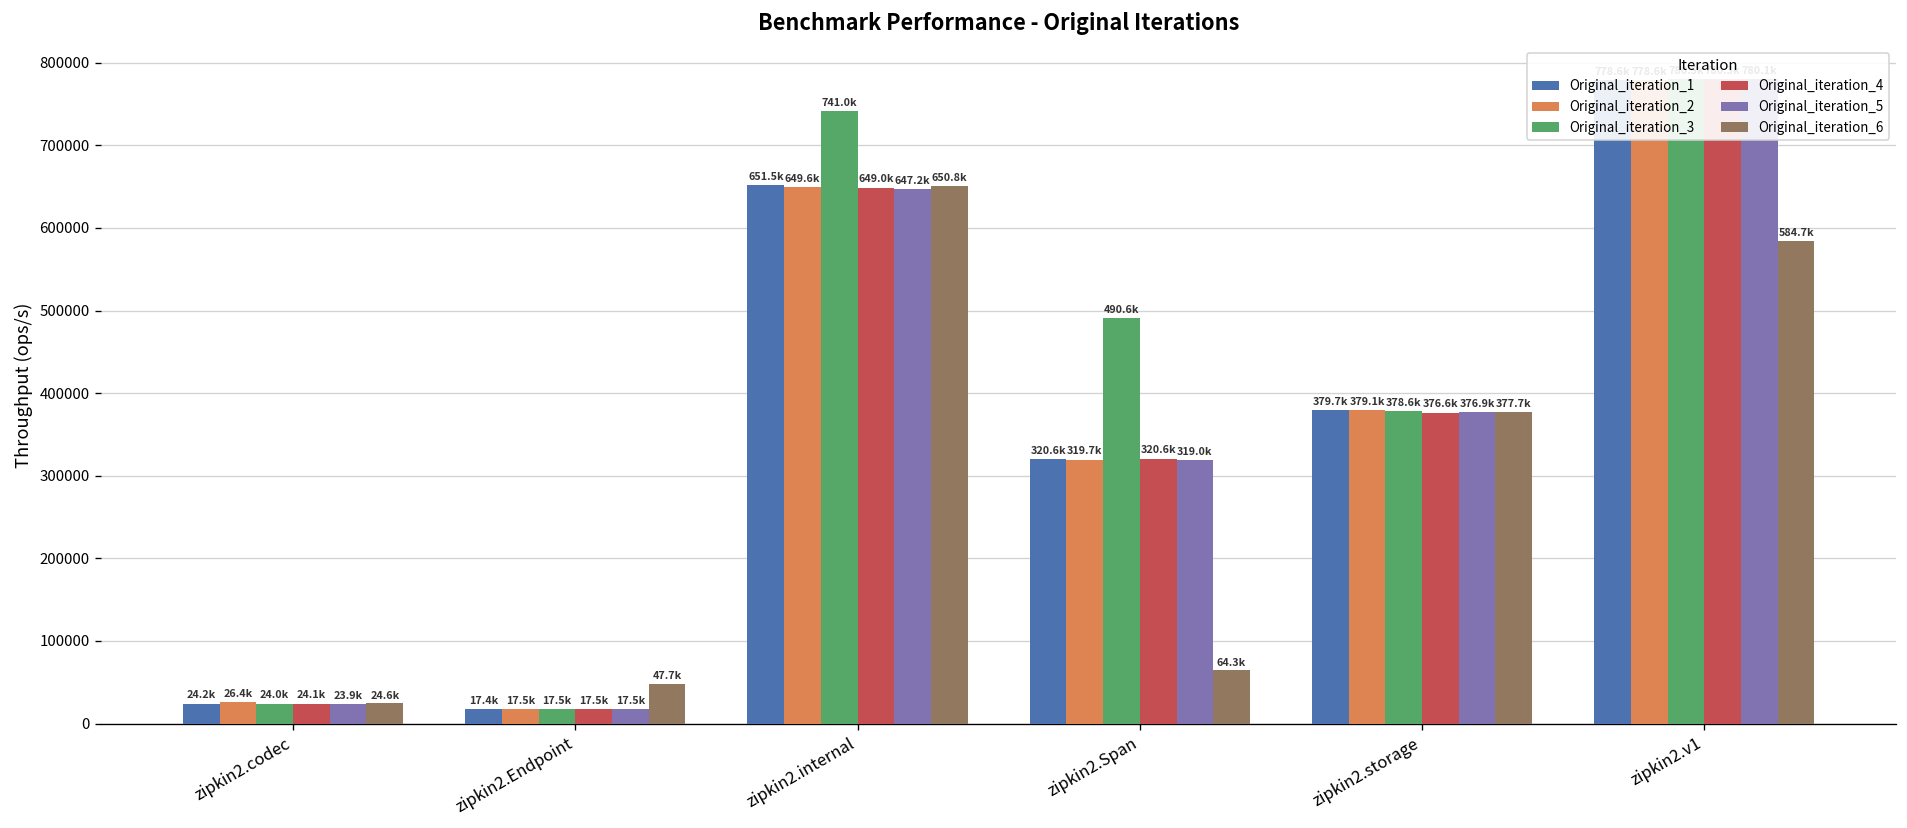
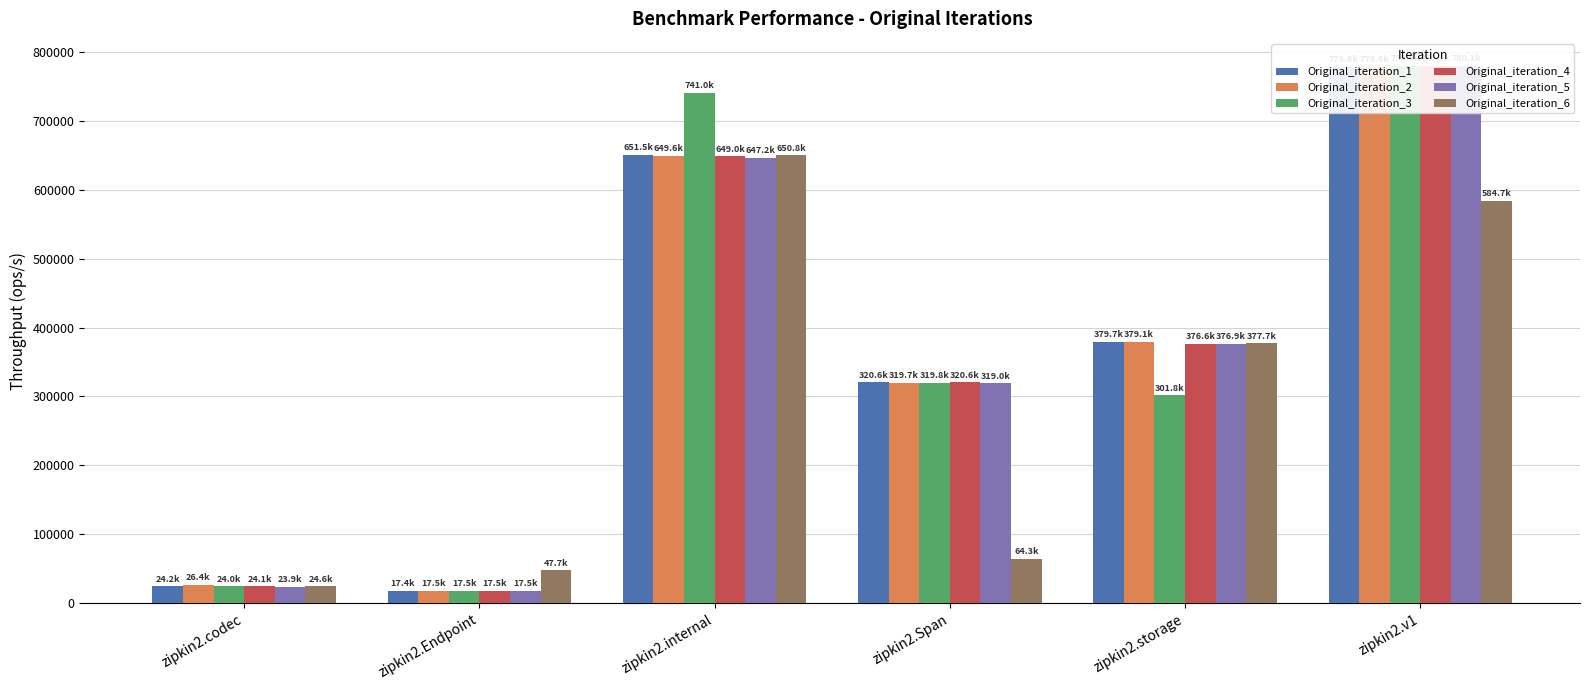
Original_iteration_3, zipkin2.Span: 490.6k -> 319.8k
Original_iteration_3, zipkin2.storage: 378.6k -> 301.8k
